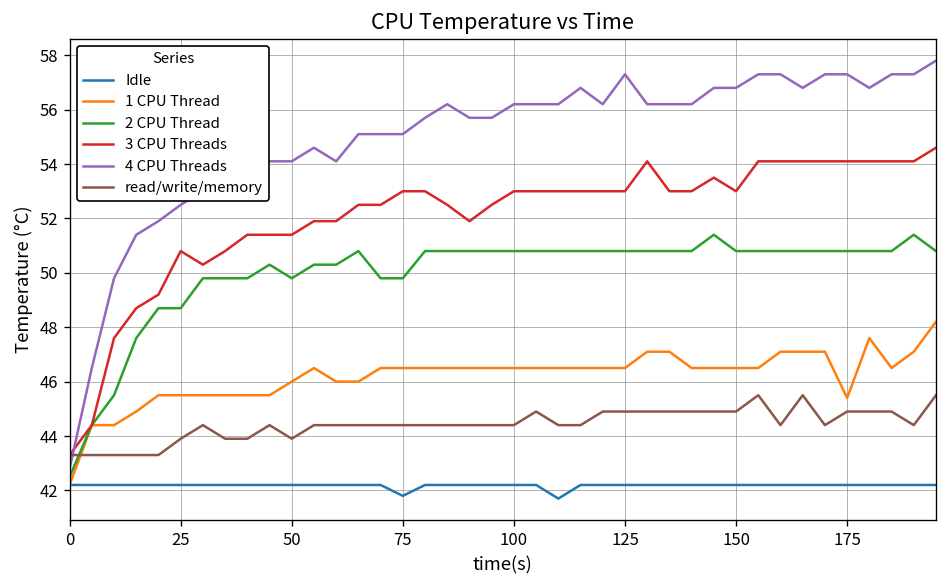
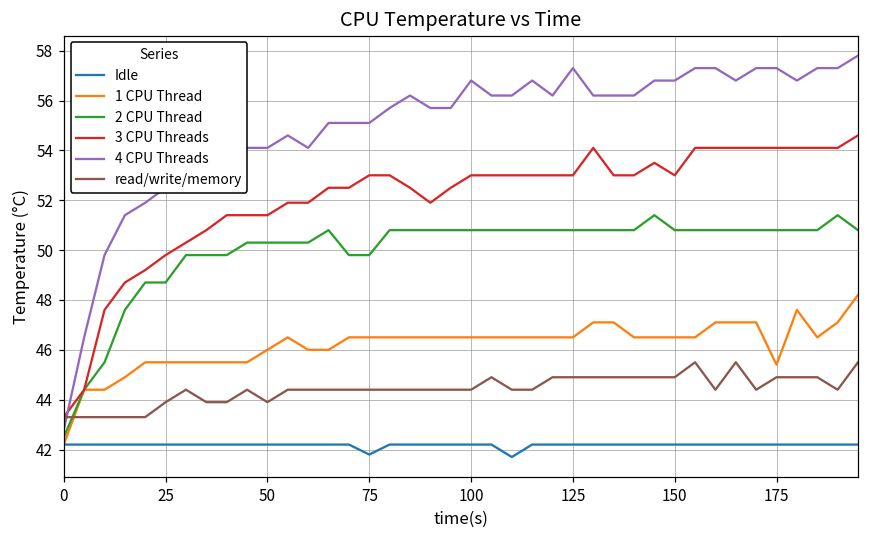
3 CPU Threads, 25: 50.8 -> 49.8
2 CPU Thread, 50: 49.8 -> 50.3
4 CPU Threads, 100: 56.2 -> 56.8
